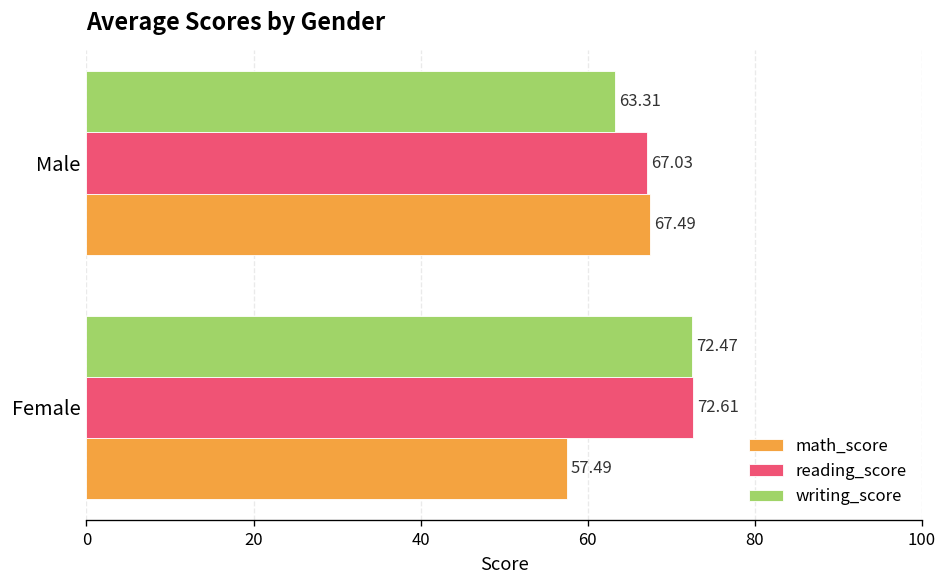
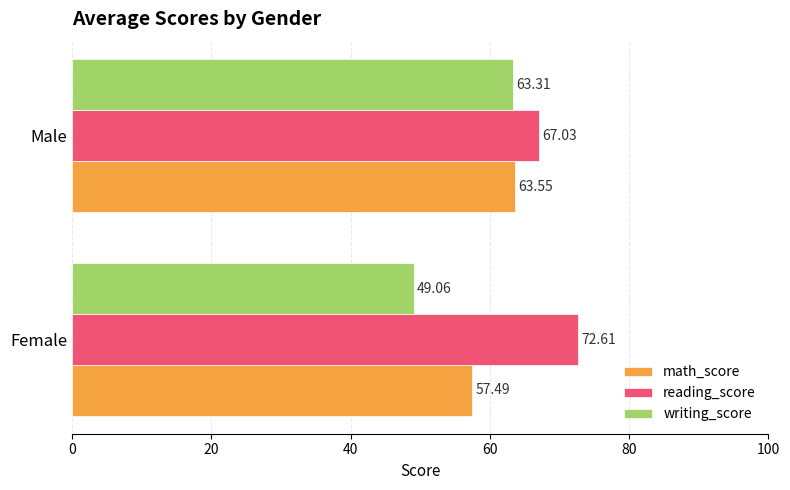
math_score, Male: 67.49 -> 63.55
writing_score, Female: 72.47 -> 49.06
